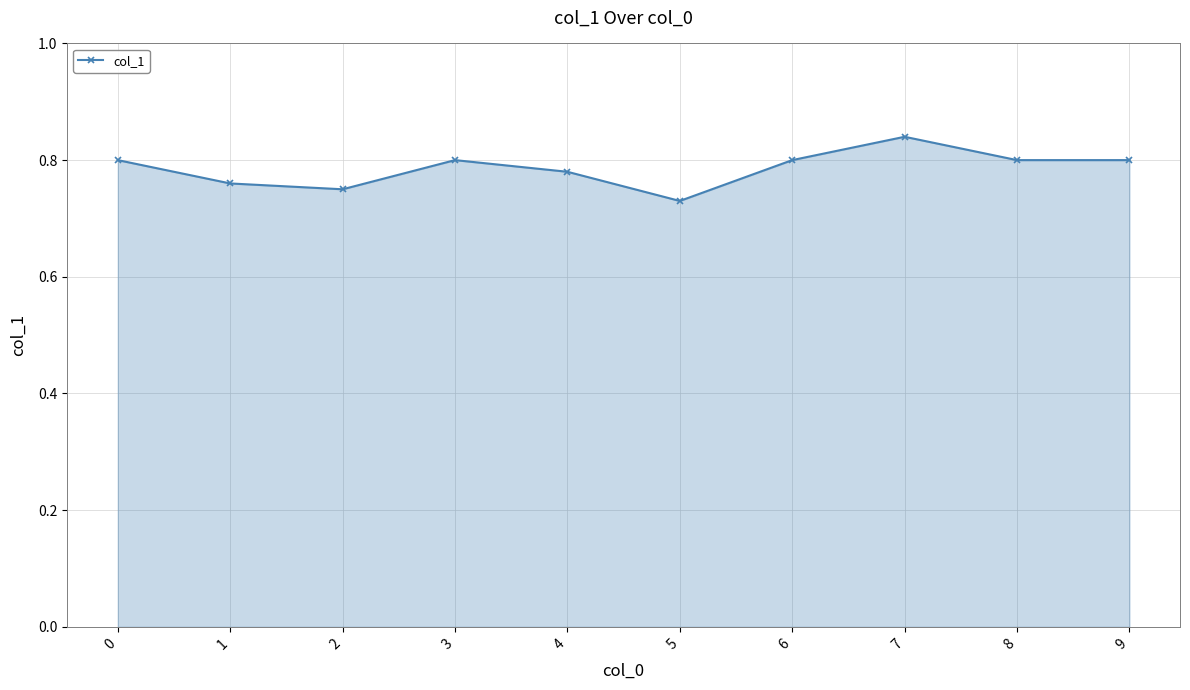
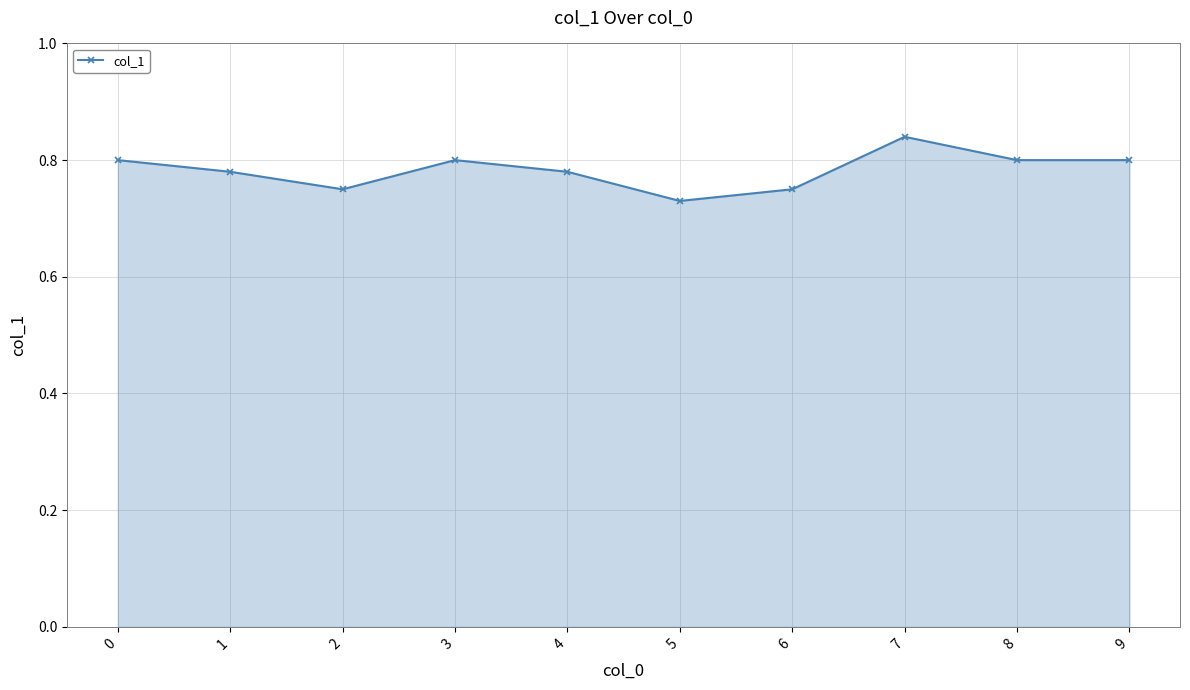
1: 0.76 -> 0.78
6: 0.80 -> 0.75
